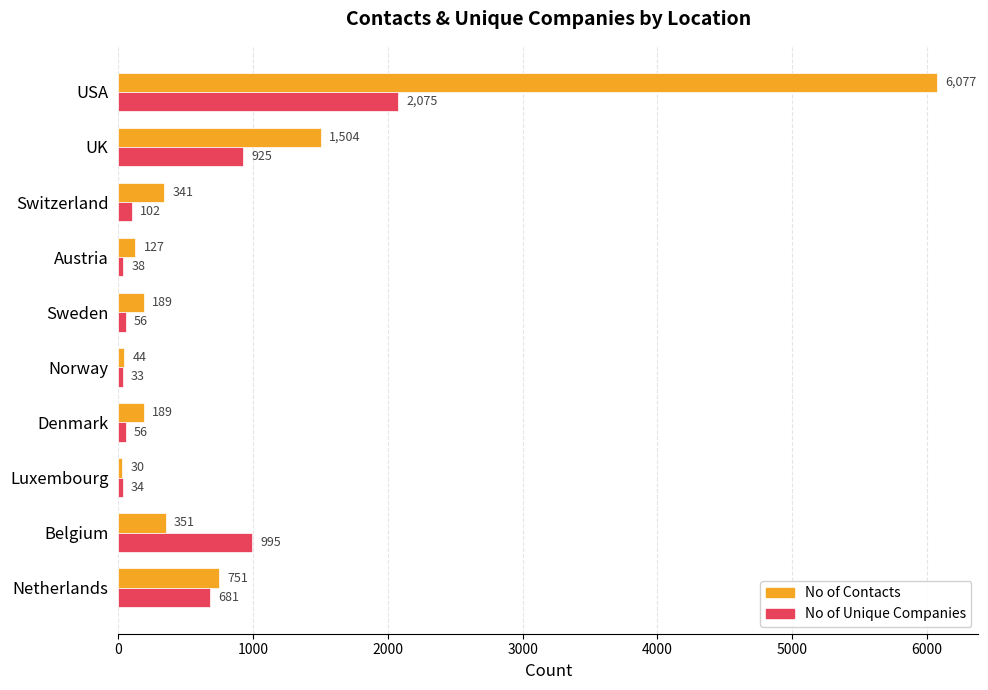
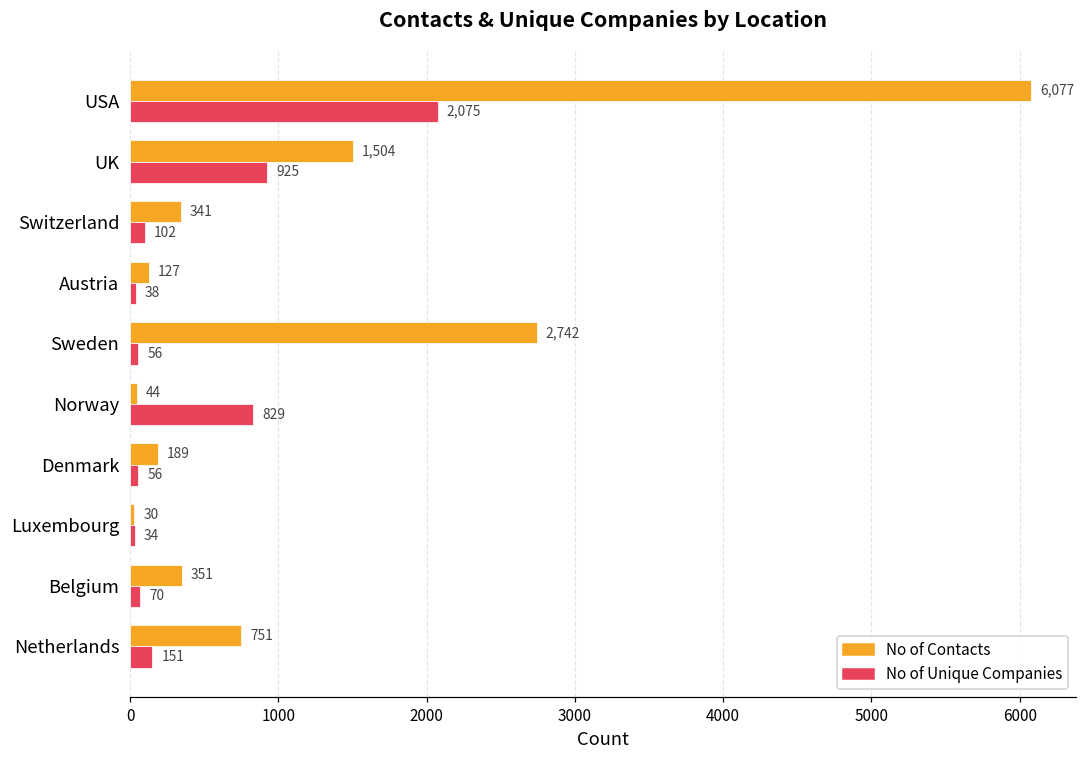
No of Contacts, Sweden: 189 -> 2,742
No of Unique Companies, Norway: 33 -> 829
No of Unique Companies, Belgium: 995 -> 70
No of Unique Companies, Netherlands: 681 -> 151
